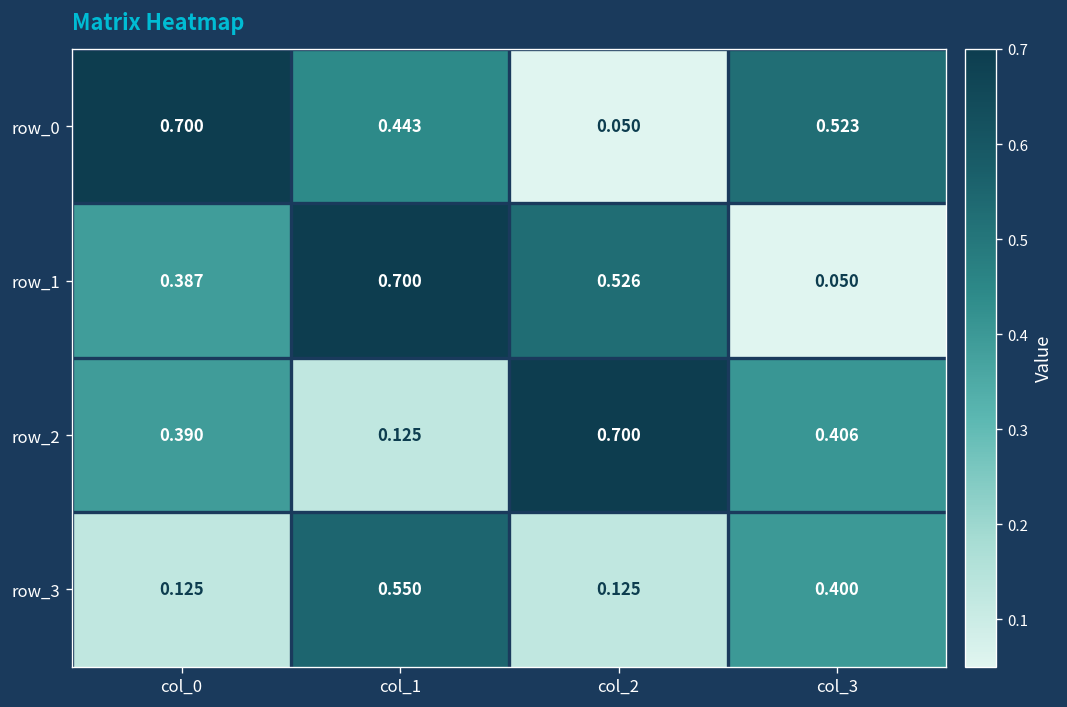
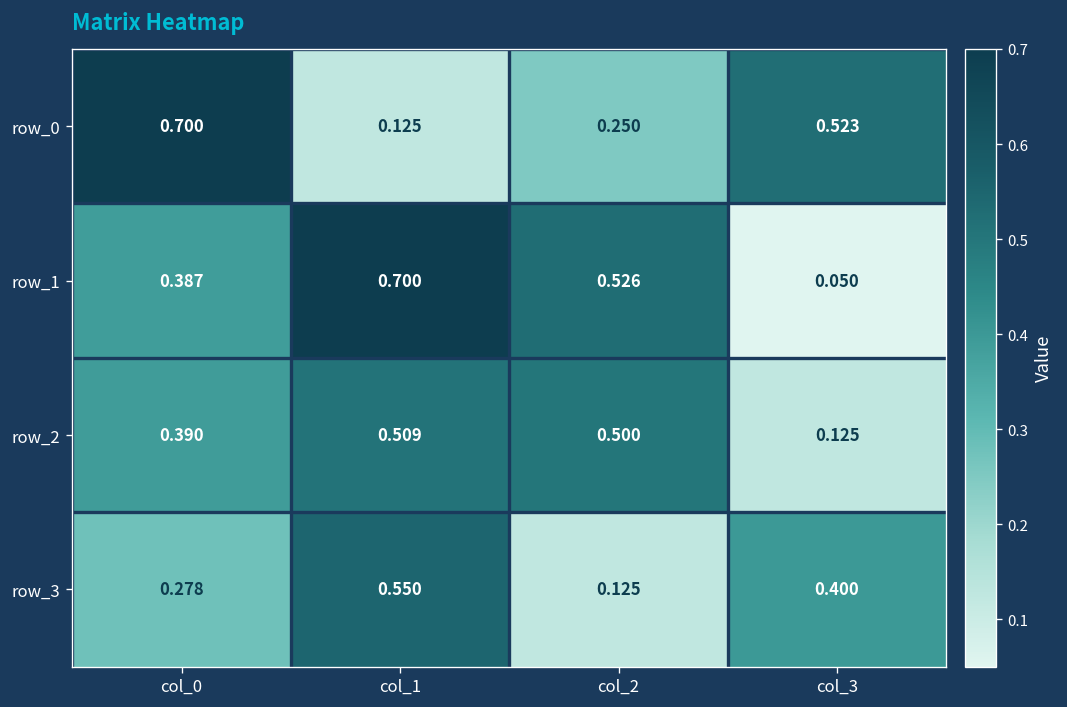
row_0, col_1: 0.443 -> 0.125
row_0, col_2: 0.050 -> 0.250
row_2, col_1: 0.125 -> 0.509
row_2, col_2: 0.700 -> 0.500
row_2, col_3: 0.406 -> 0.125
row_3, col_0: 0.125 -> 0.278
